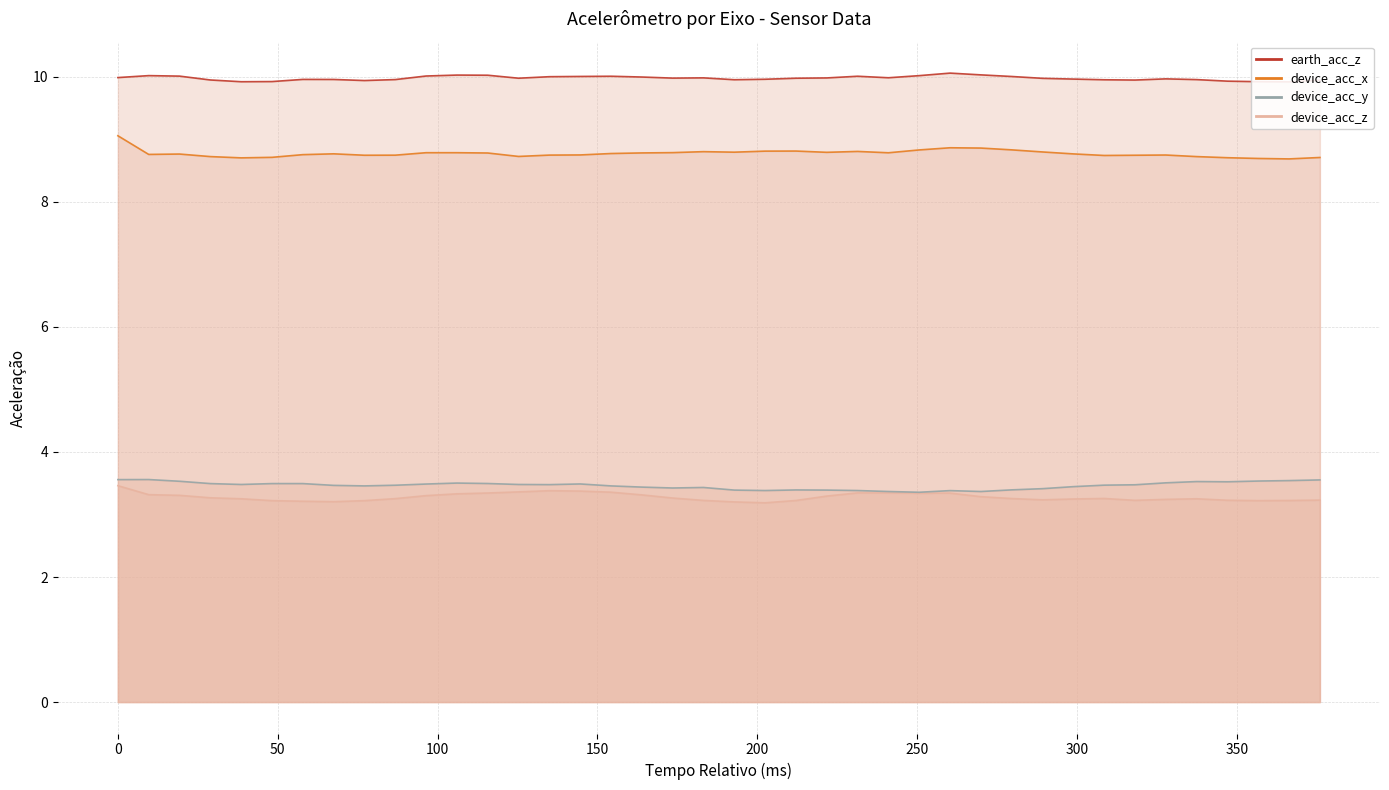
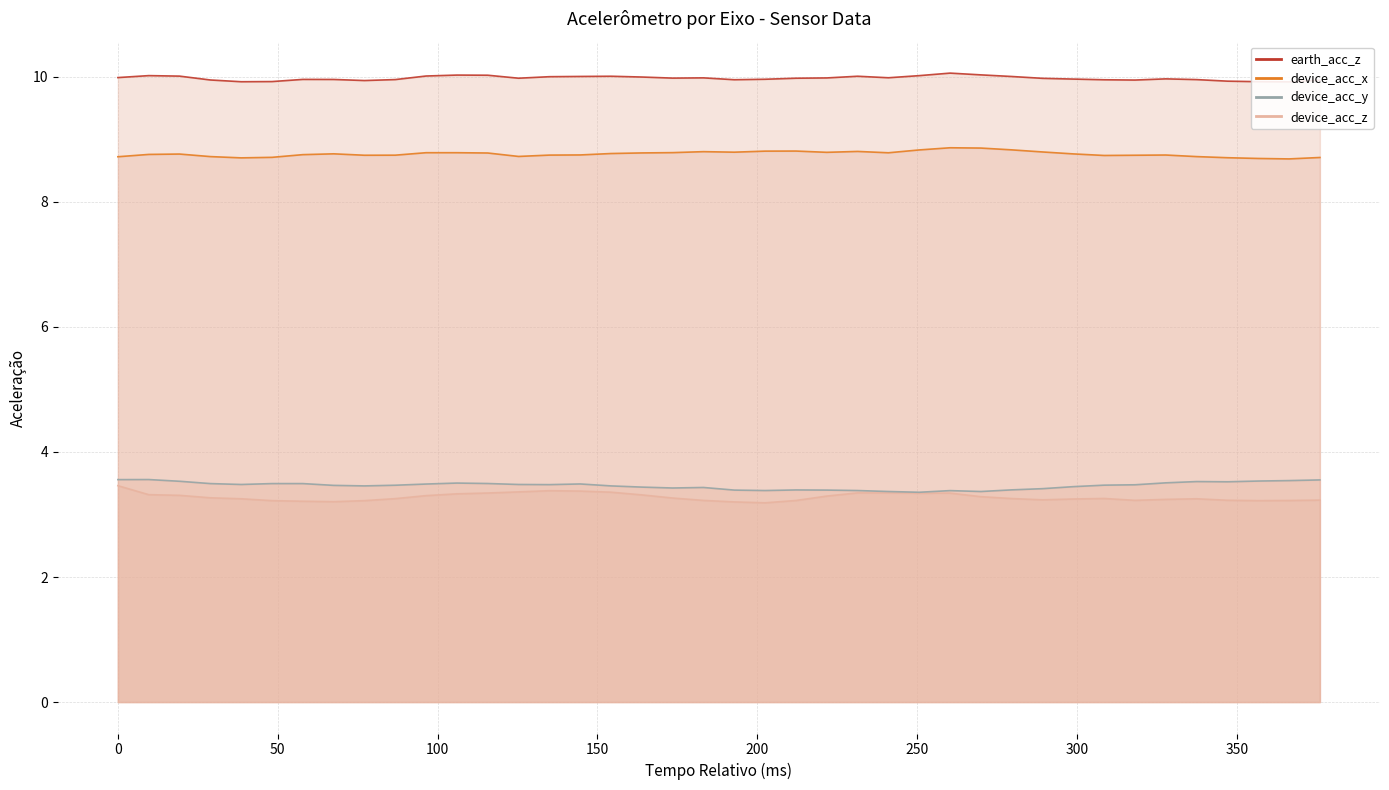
device_acc_x, 0: 9.1 -> 8.7
